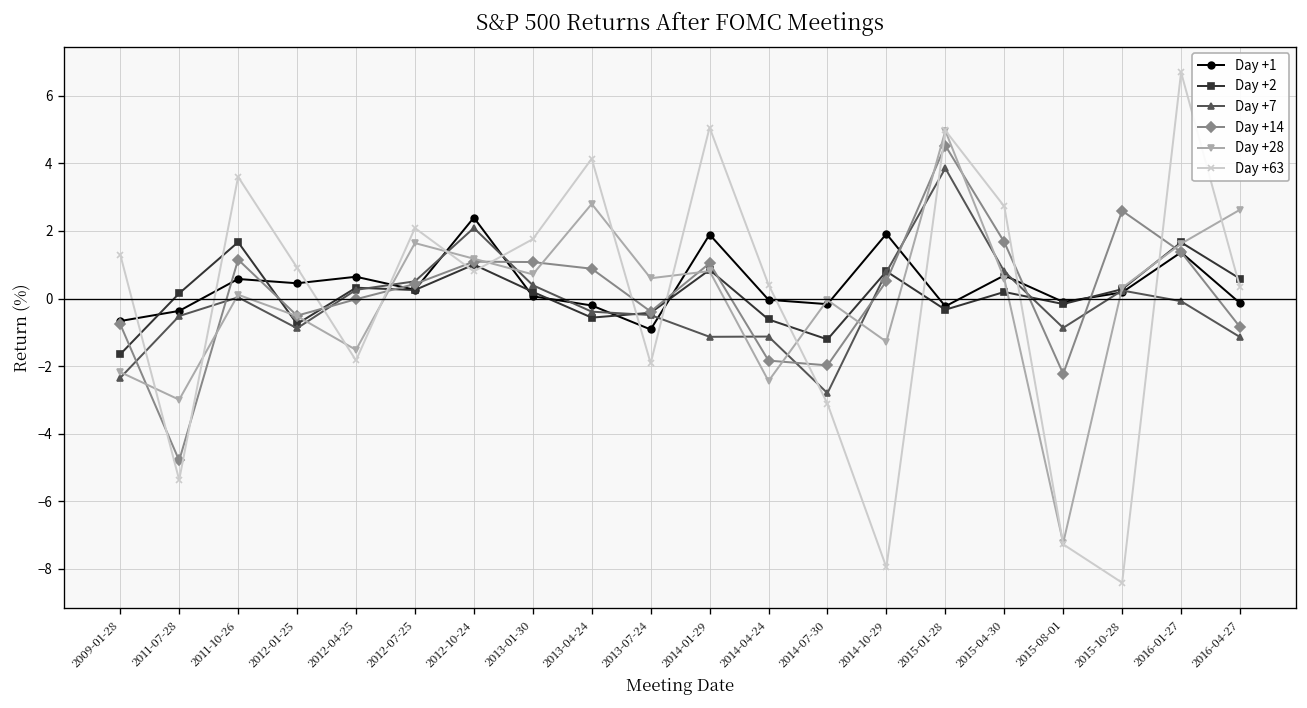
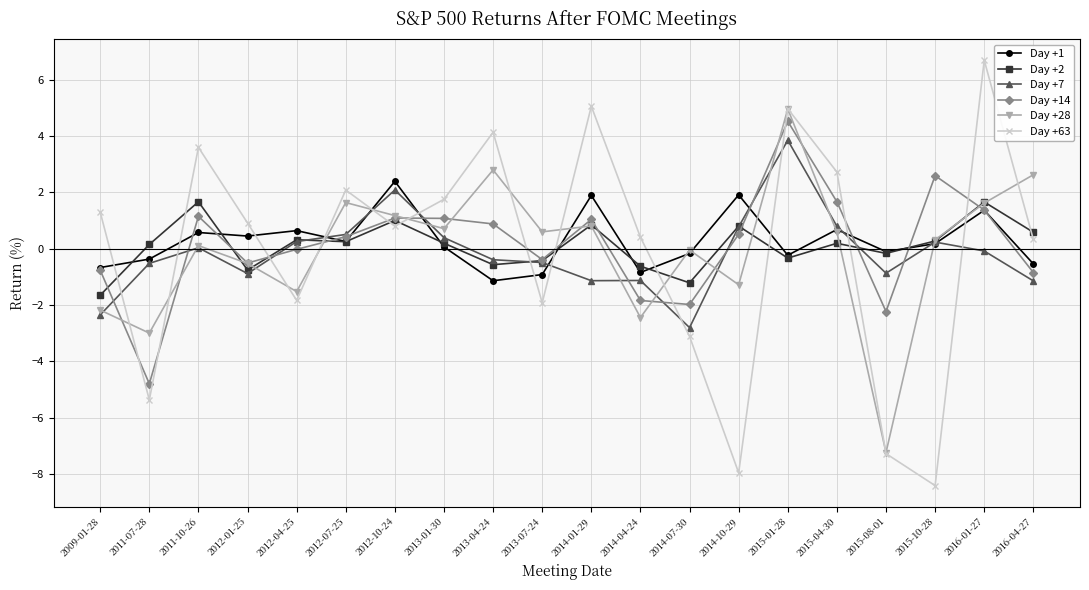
Day +1, 2013-04-24: -0.2 -> -1.1
Day +1, 2014-04-24: 0.0 -> -0.8
Day +1, 2016-04-27: -0.1 -> -0.5
